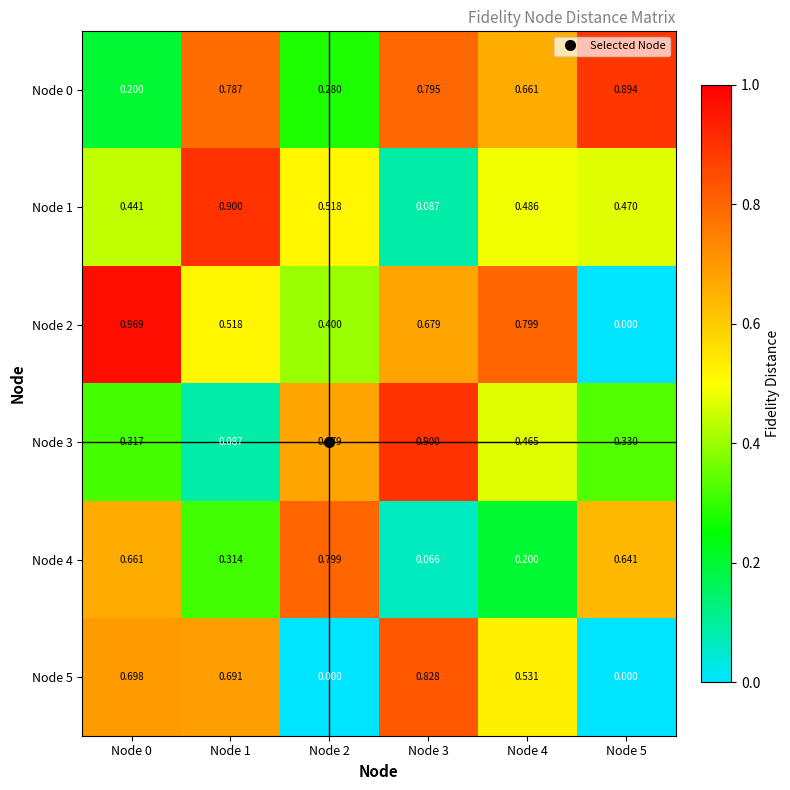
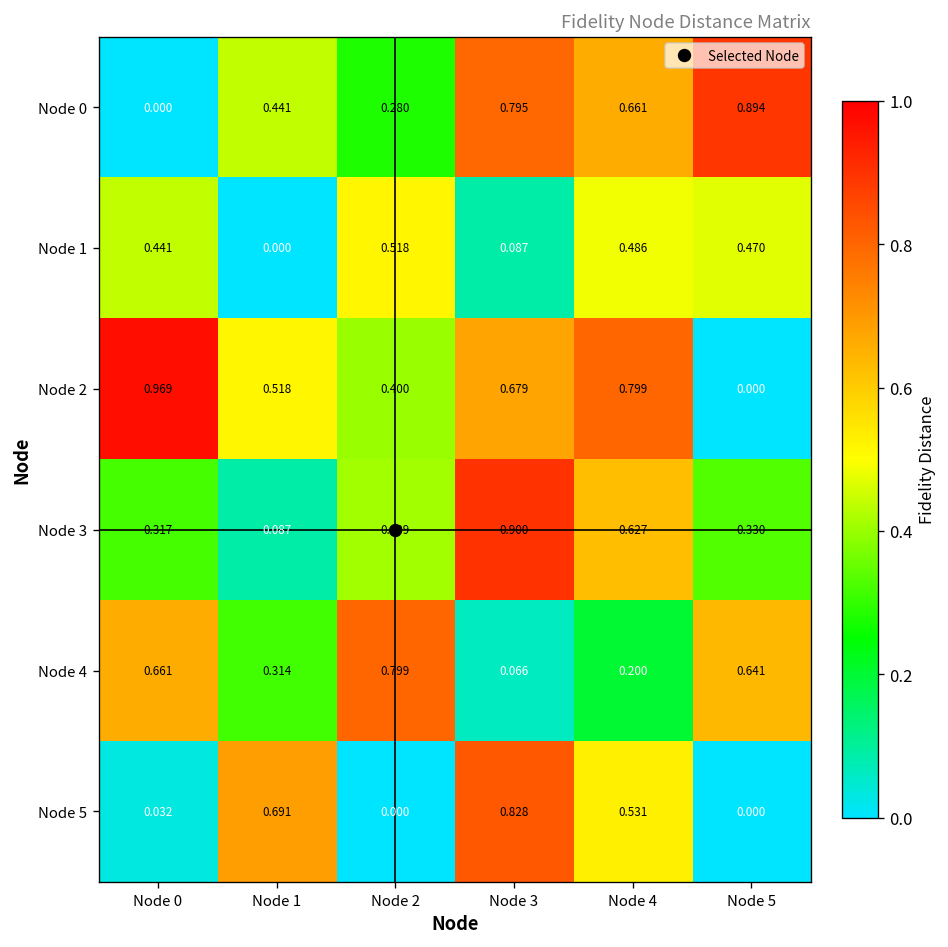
Node 0, Node 0: 0.200 -> 0.000
Node 0, Node 1: 0.787 -> 0.441
Node 1, Node 1: 0.900 -> 0.000
Node 3, Node 2: 0.679 -> 0.409
Node 3, Node 4: 0.465 -> 0.627
Node 5, Node 0: 0.698 -> 0.032
